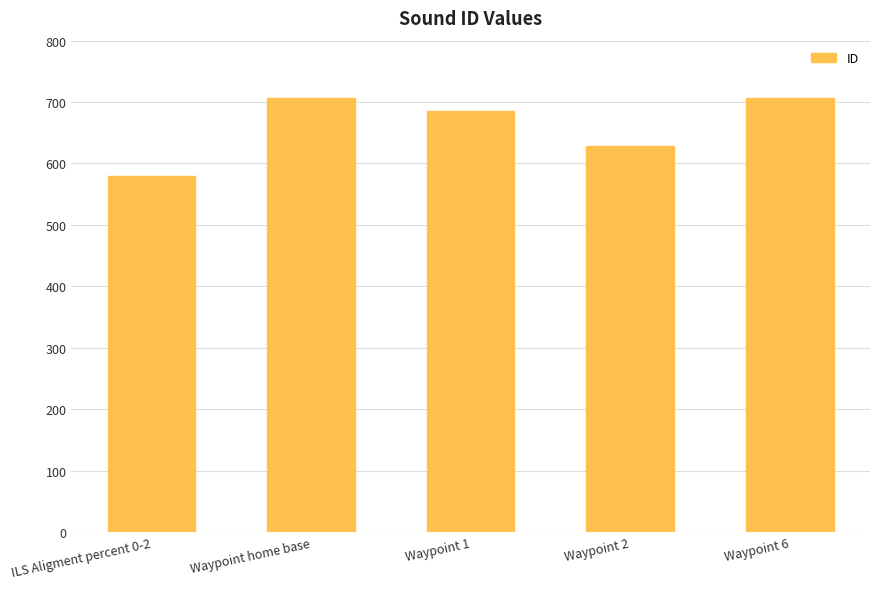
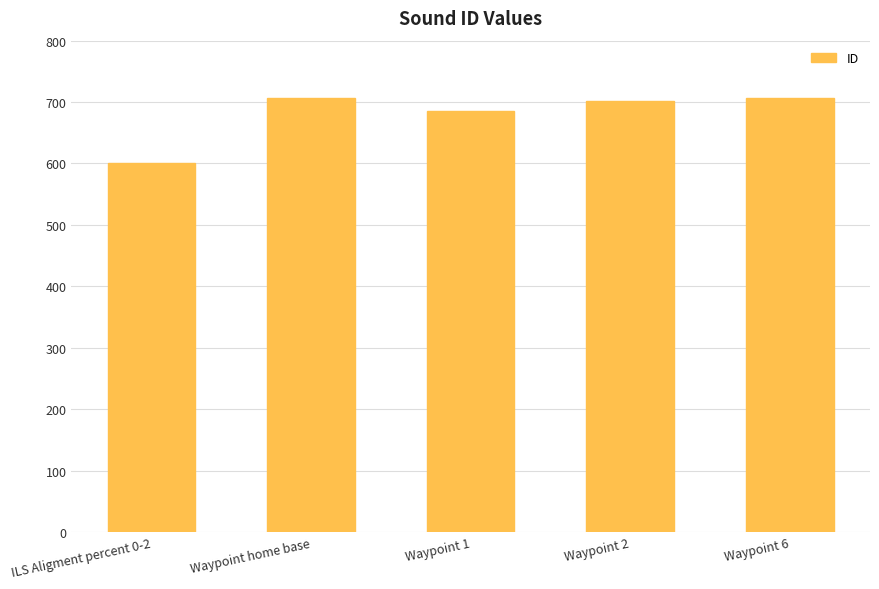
ILS Aligment percent 0-2: 580 -> 600
Waypoint 2: 630 -> 700
